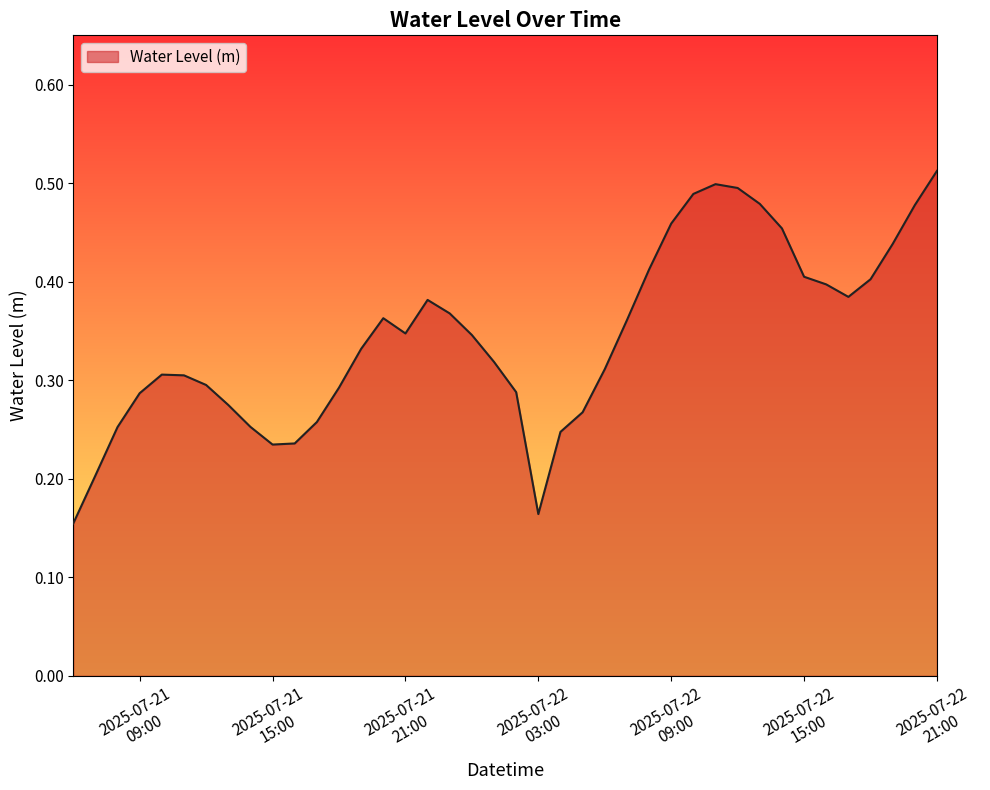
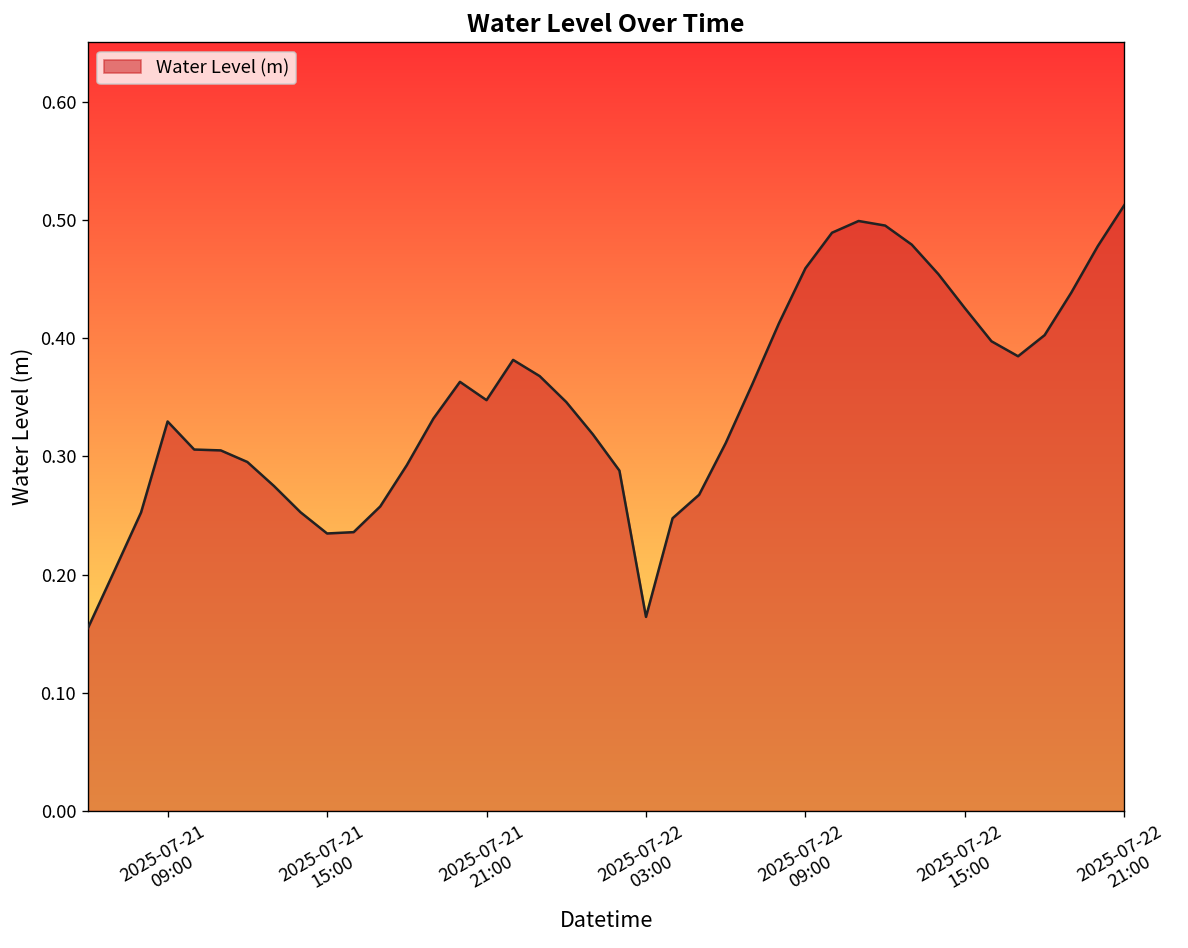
2025-07-21 09:00: 0.29 -> 0.33
2025-07-22 15:00: 0.40 -> 0.43
